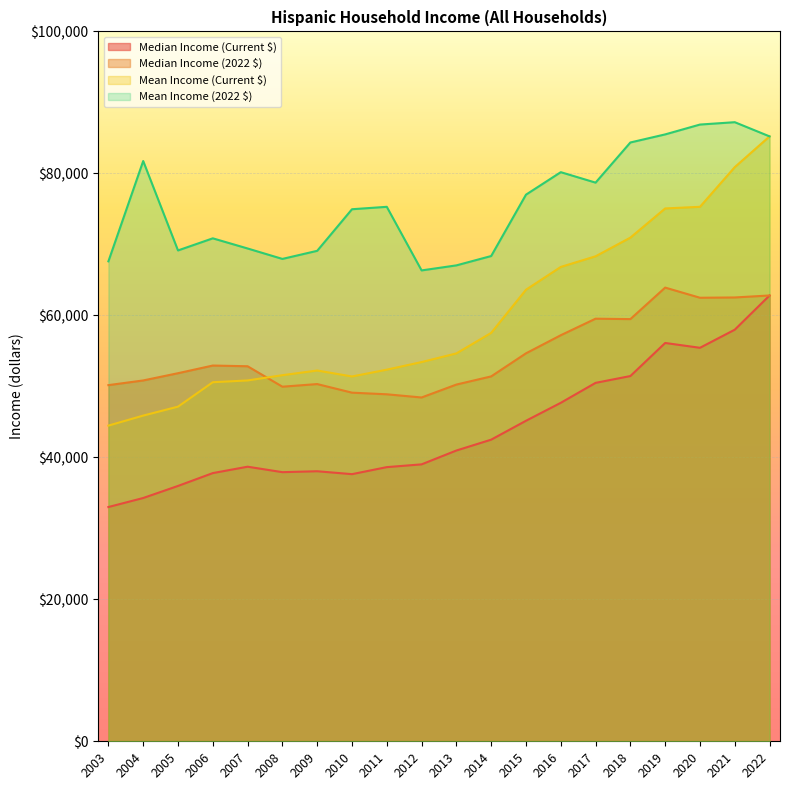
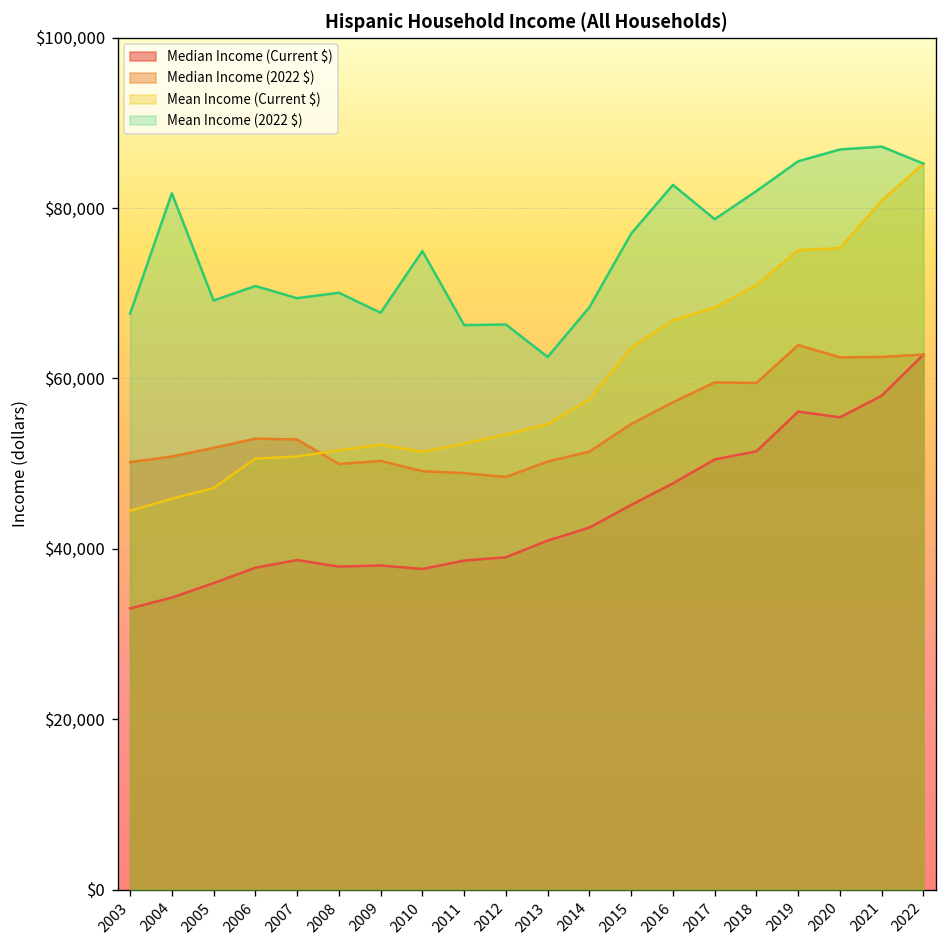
Mean Income (2022 $), 2008: $68,000 -> $70,000
Mean Income (2022 $), 2009: $69,000 -> $68,000
Mean Income (2022 $), 2011: $75,000 -> $66,000
Mean Income (2022 $), 2013: $67,000 -> $63,000
Mean Income (2022 $), 2016: $80,000 -> $83,000
Mean Income (2022 $), 2018: $84,000 -> $82,000
